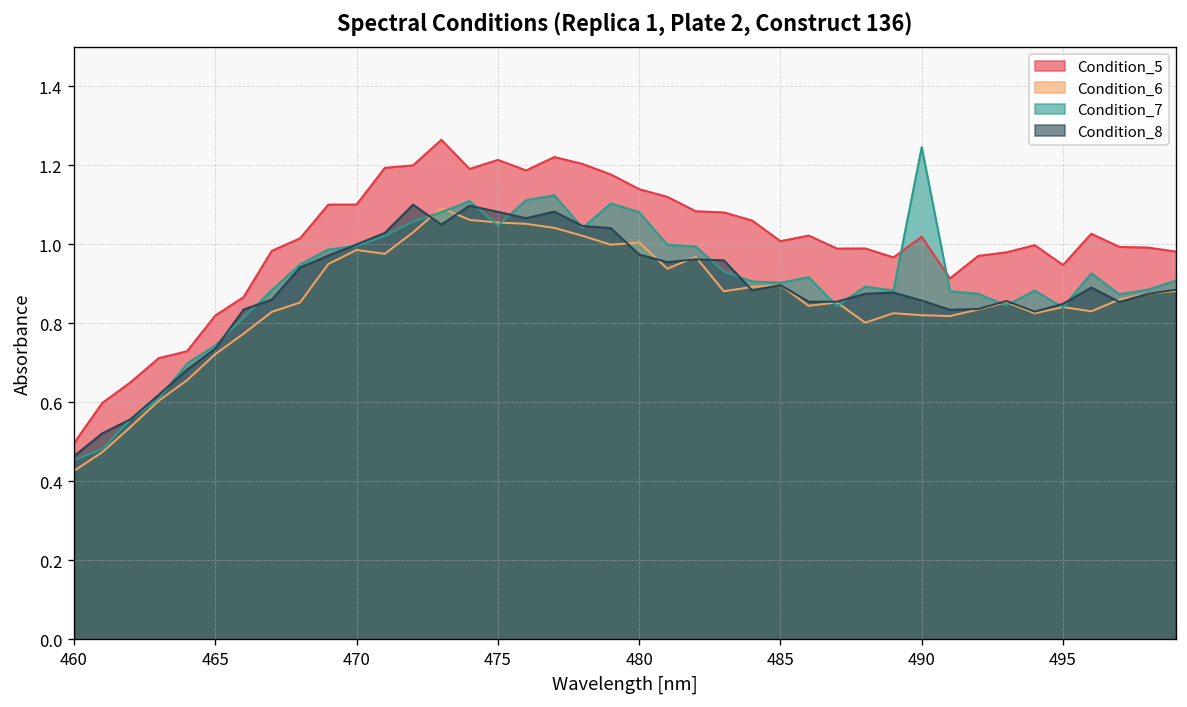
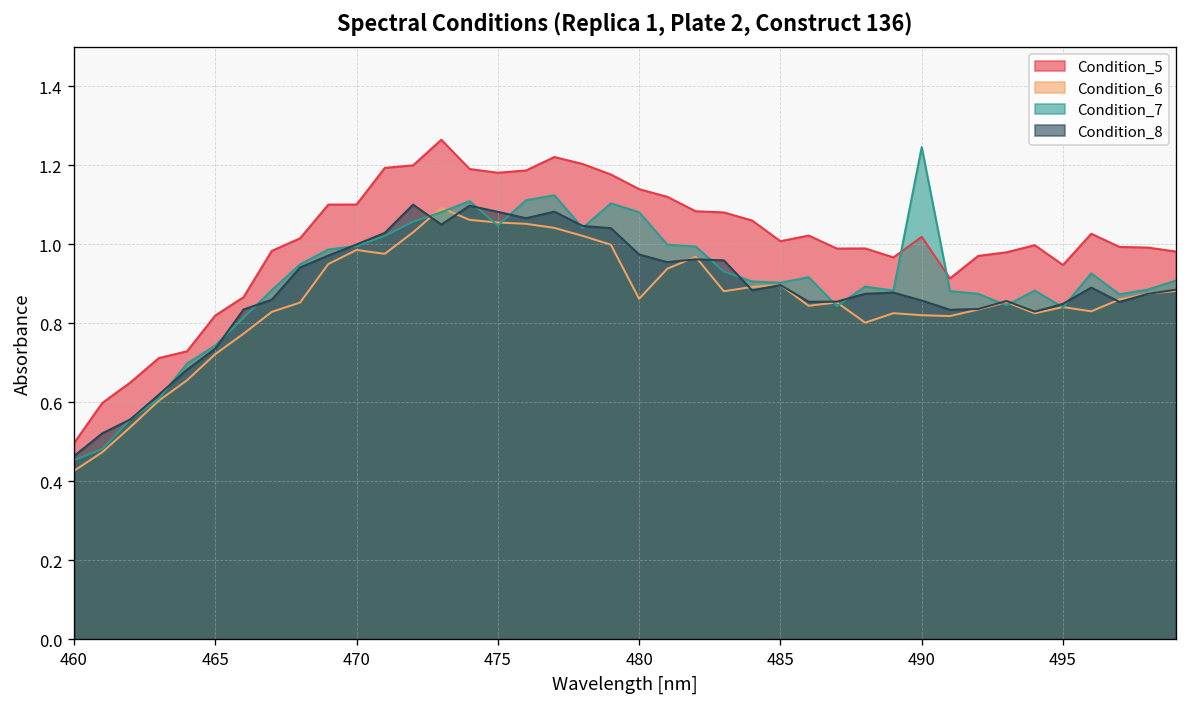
Condition_5, 475: 1.21 -> 1.18
Condition_6, 480: 1.00 -> 0.86
